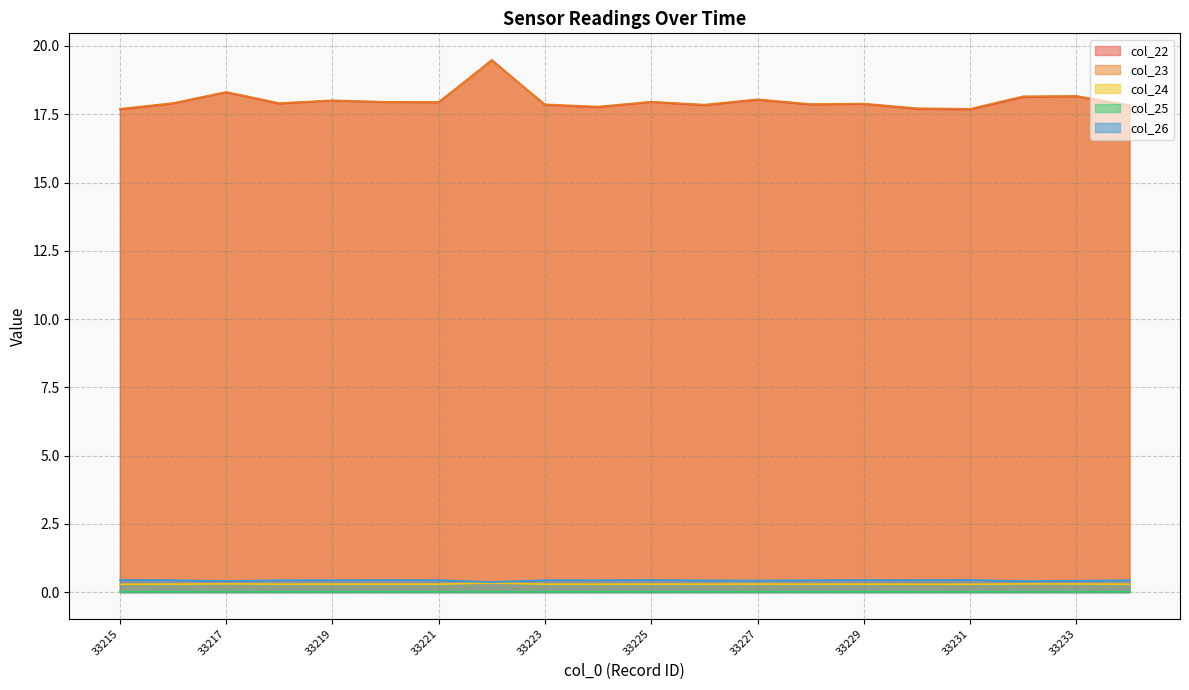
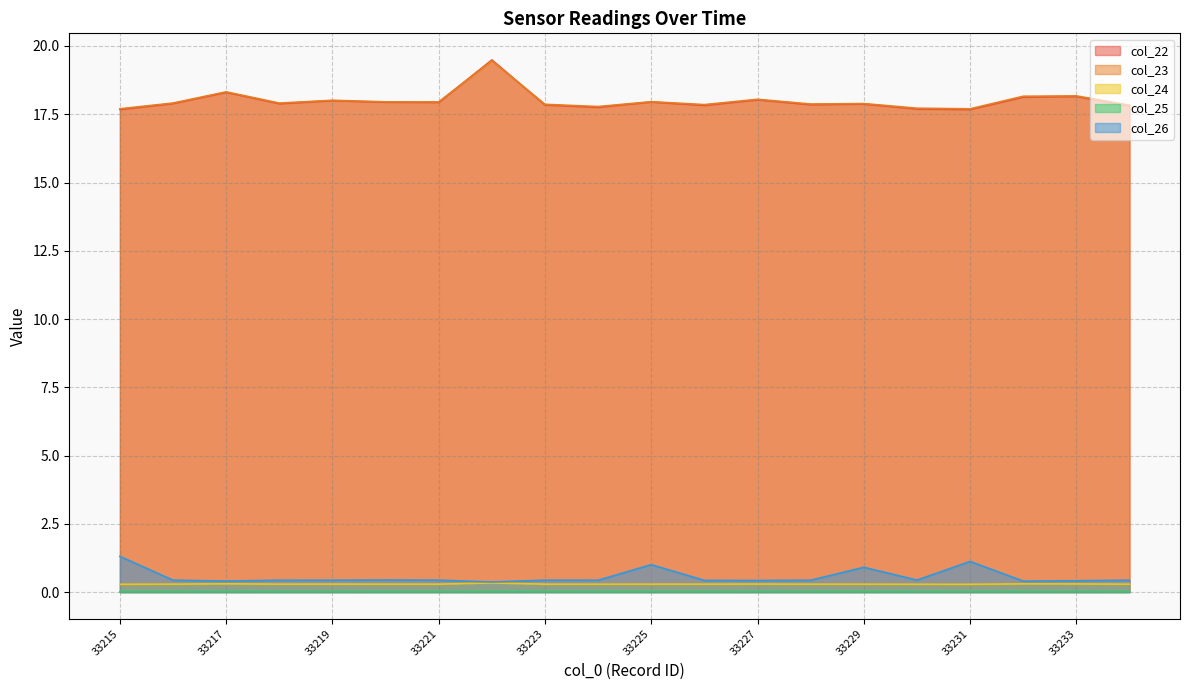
col_26, 33215: 0.4 -> 1.3
col_26, 33225: 0.4 -> 1.0
col_26, 33229: 0.4 -> 0.9
col_26, 33231: 0.4 -> 1.1
